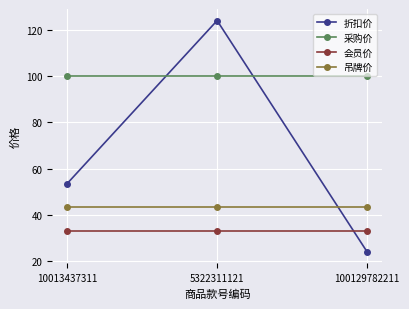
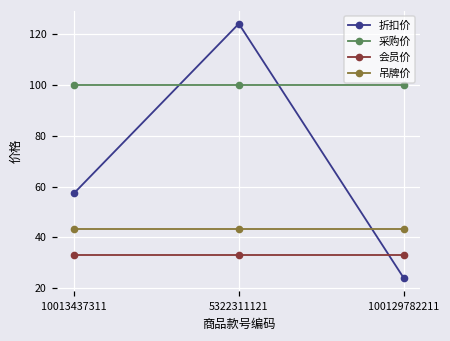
折扣价, 10013437311: 54 -> 57
